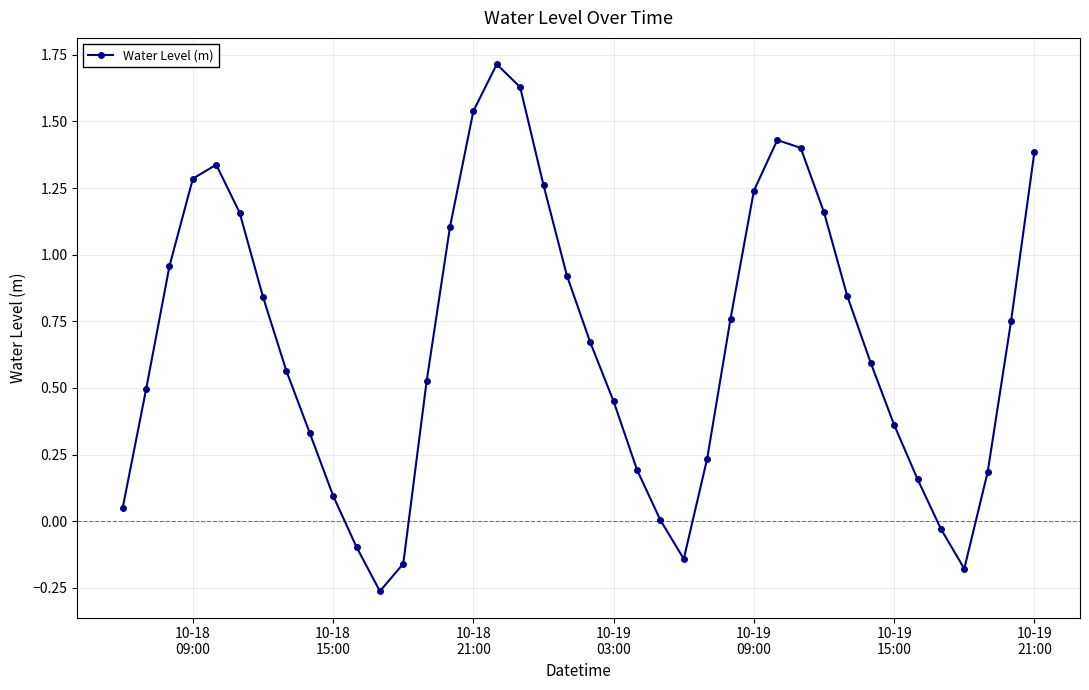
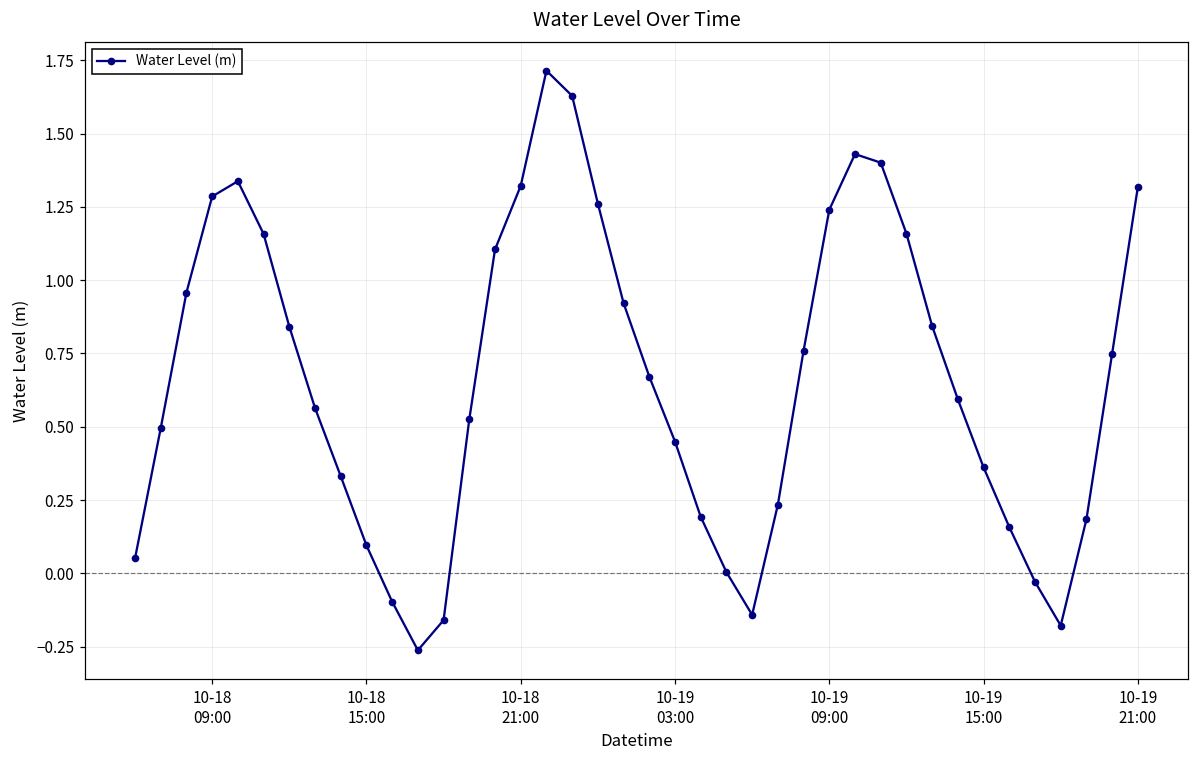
10-18 21:00: 1.54 -> 1.32
10-19 21:00: 1.39 -> 1.32
